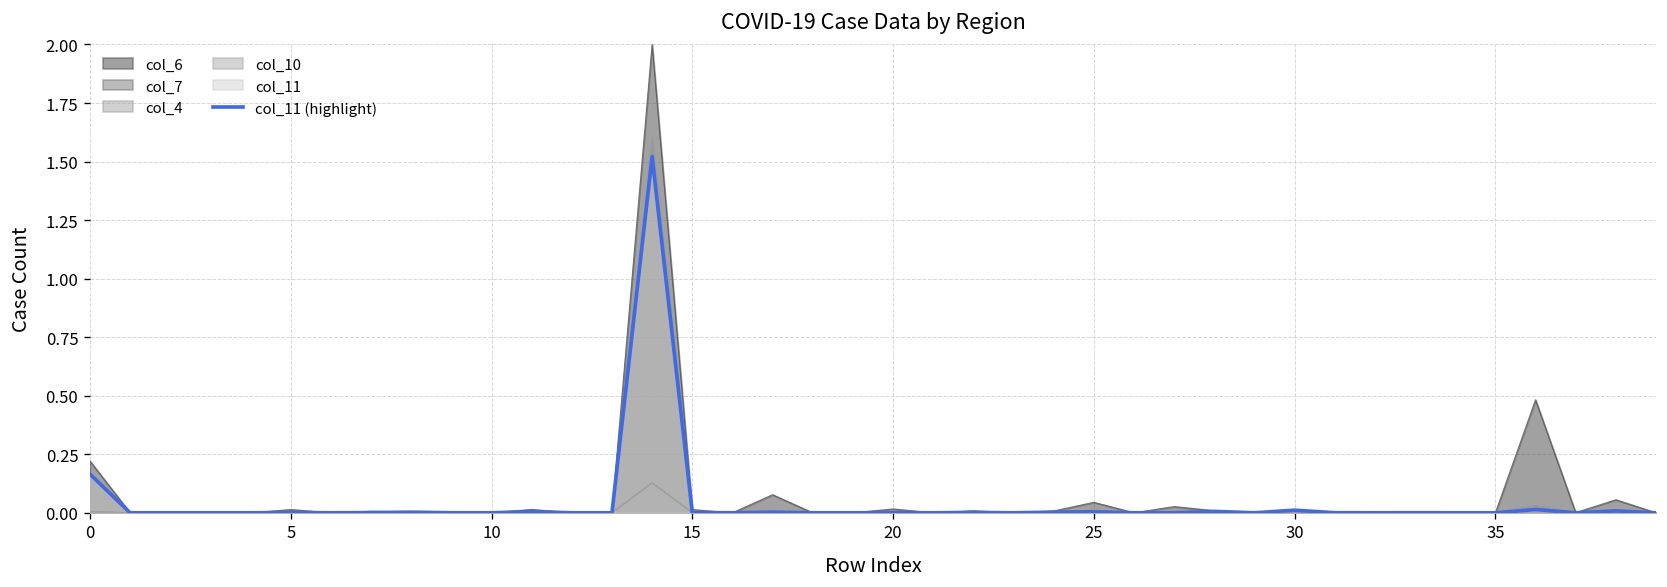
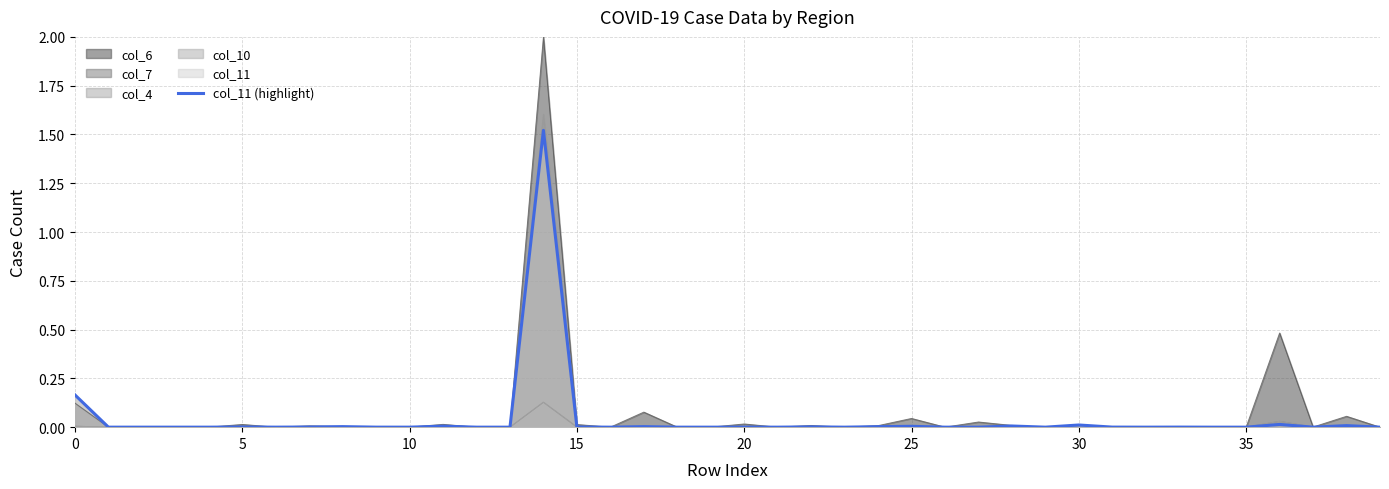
col_6, 0: 0.22 -> 0.12
